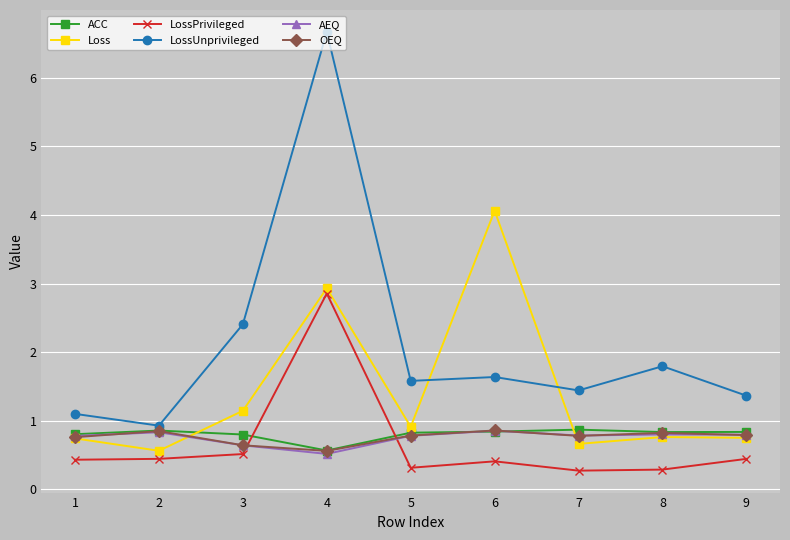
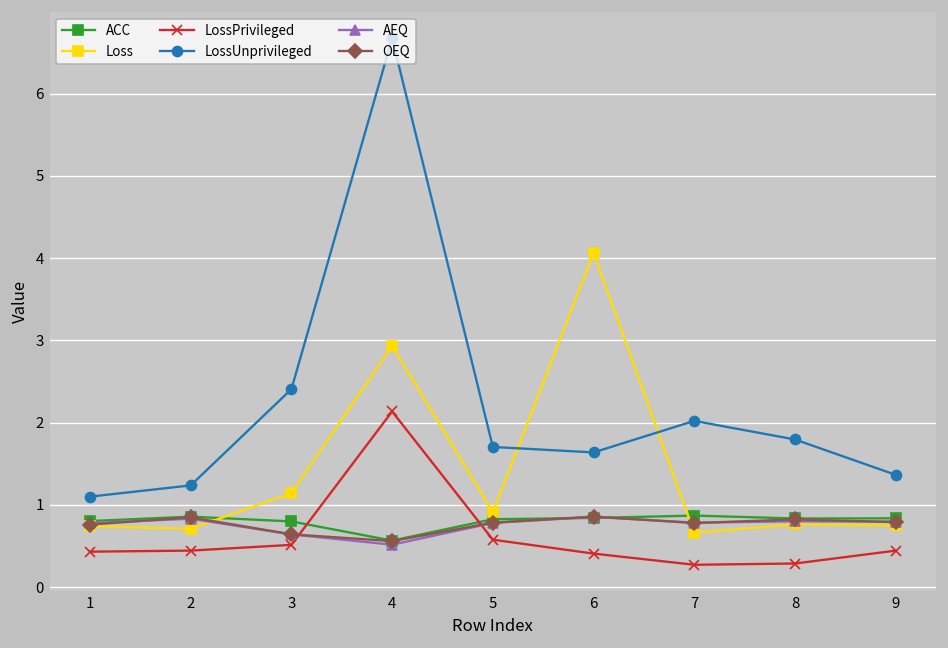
Loss, 2: 0.6 -> 0.7
LossUnprivileged, 2: 0.9 -> 1.2
LossPrivileged, 4: 2.9 -> 2.1
LossPrivileged, 5: 0.3 -> 0.6
LossUnprivileged, 5: 1.6 -> 1.7
LossUnprivileged, 7: 1.4 -> 2.0
